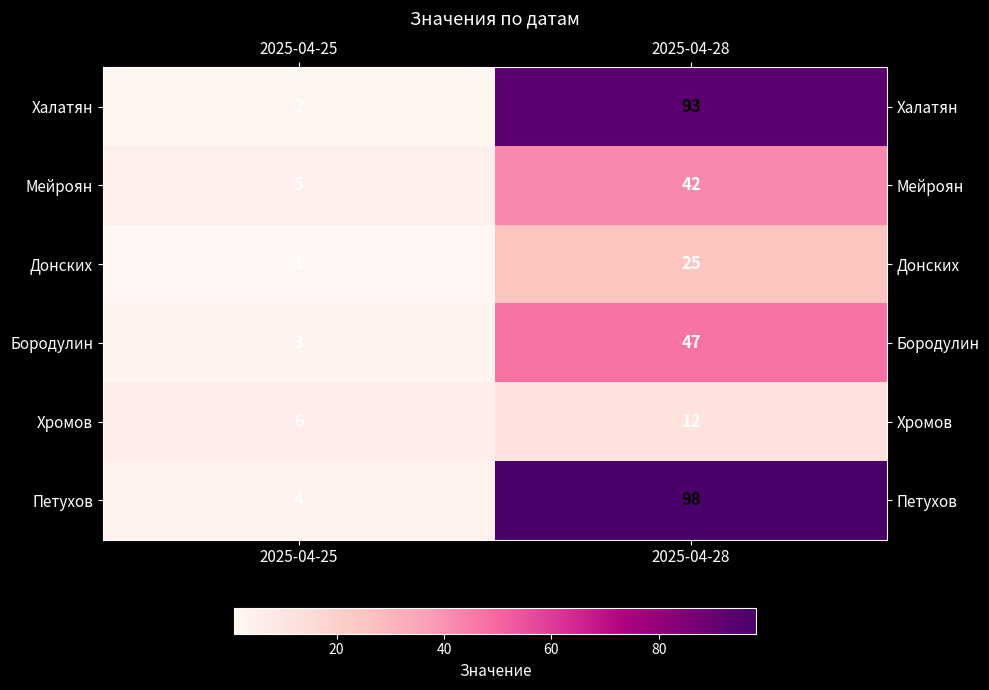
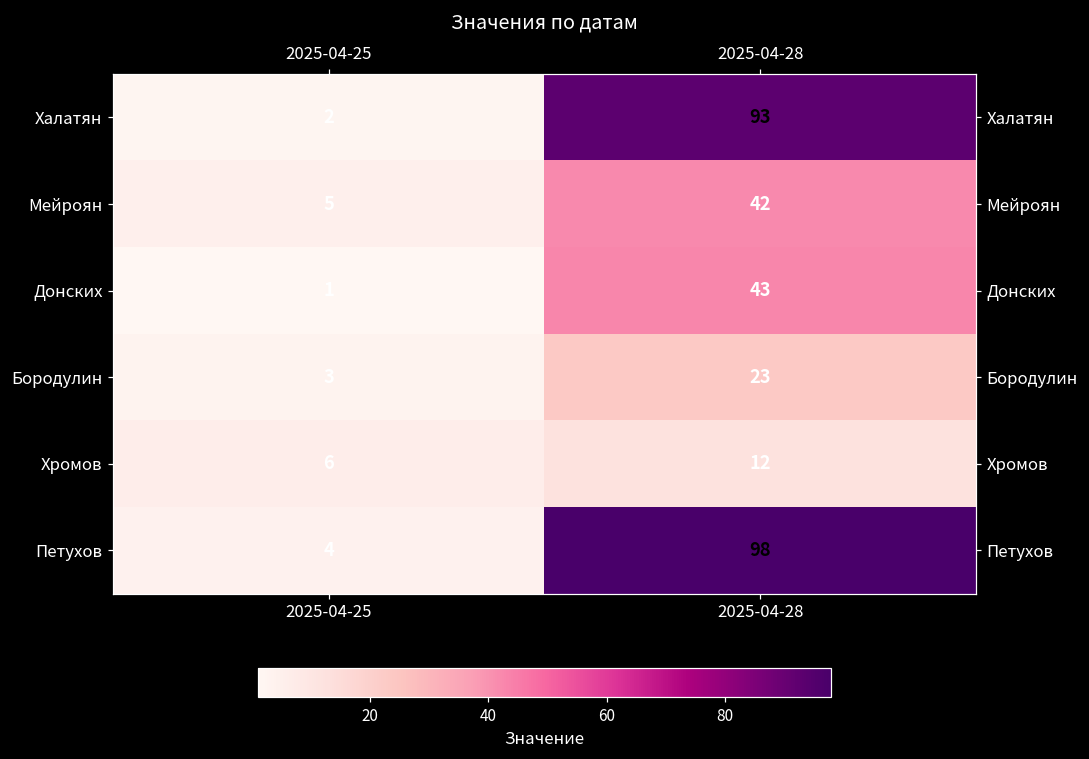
Донских, 2025-04-28: 25 -> 43
Бородулин, 2025-04-28: 47 -> 23
